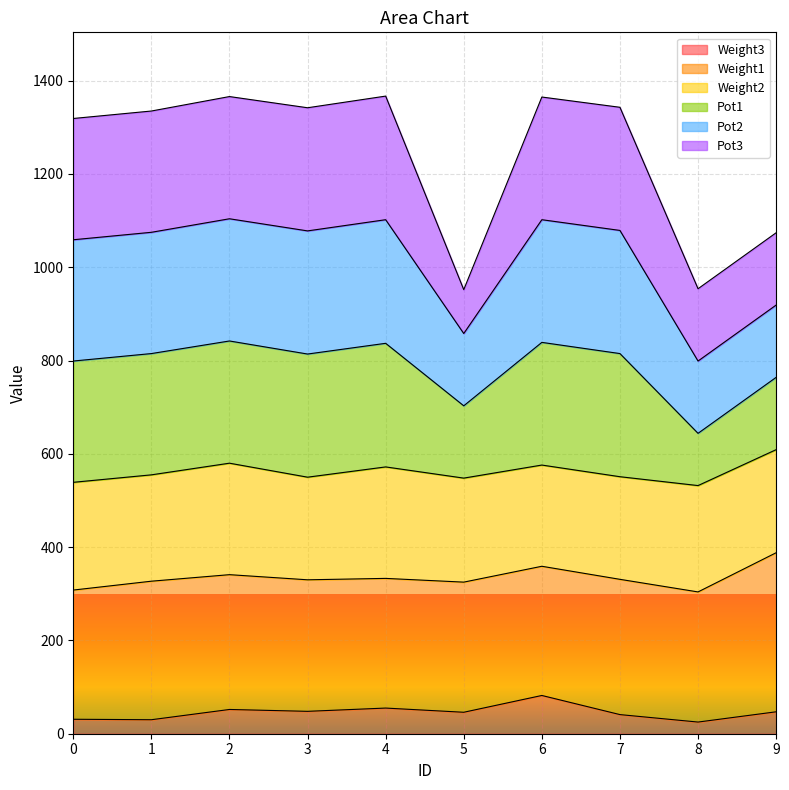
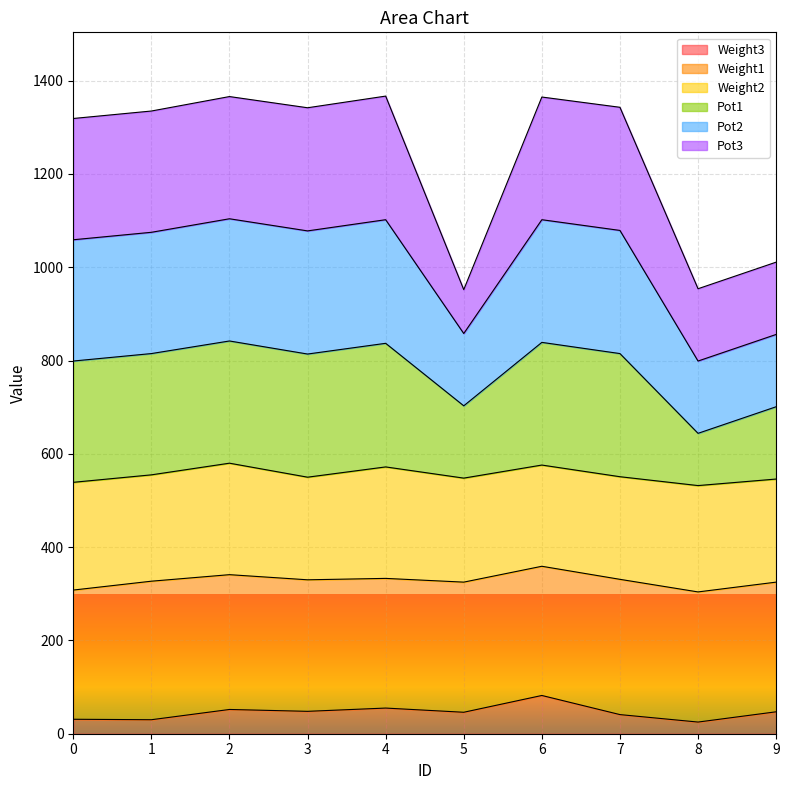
Weight1, 9: 340 -> 280
